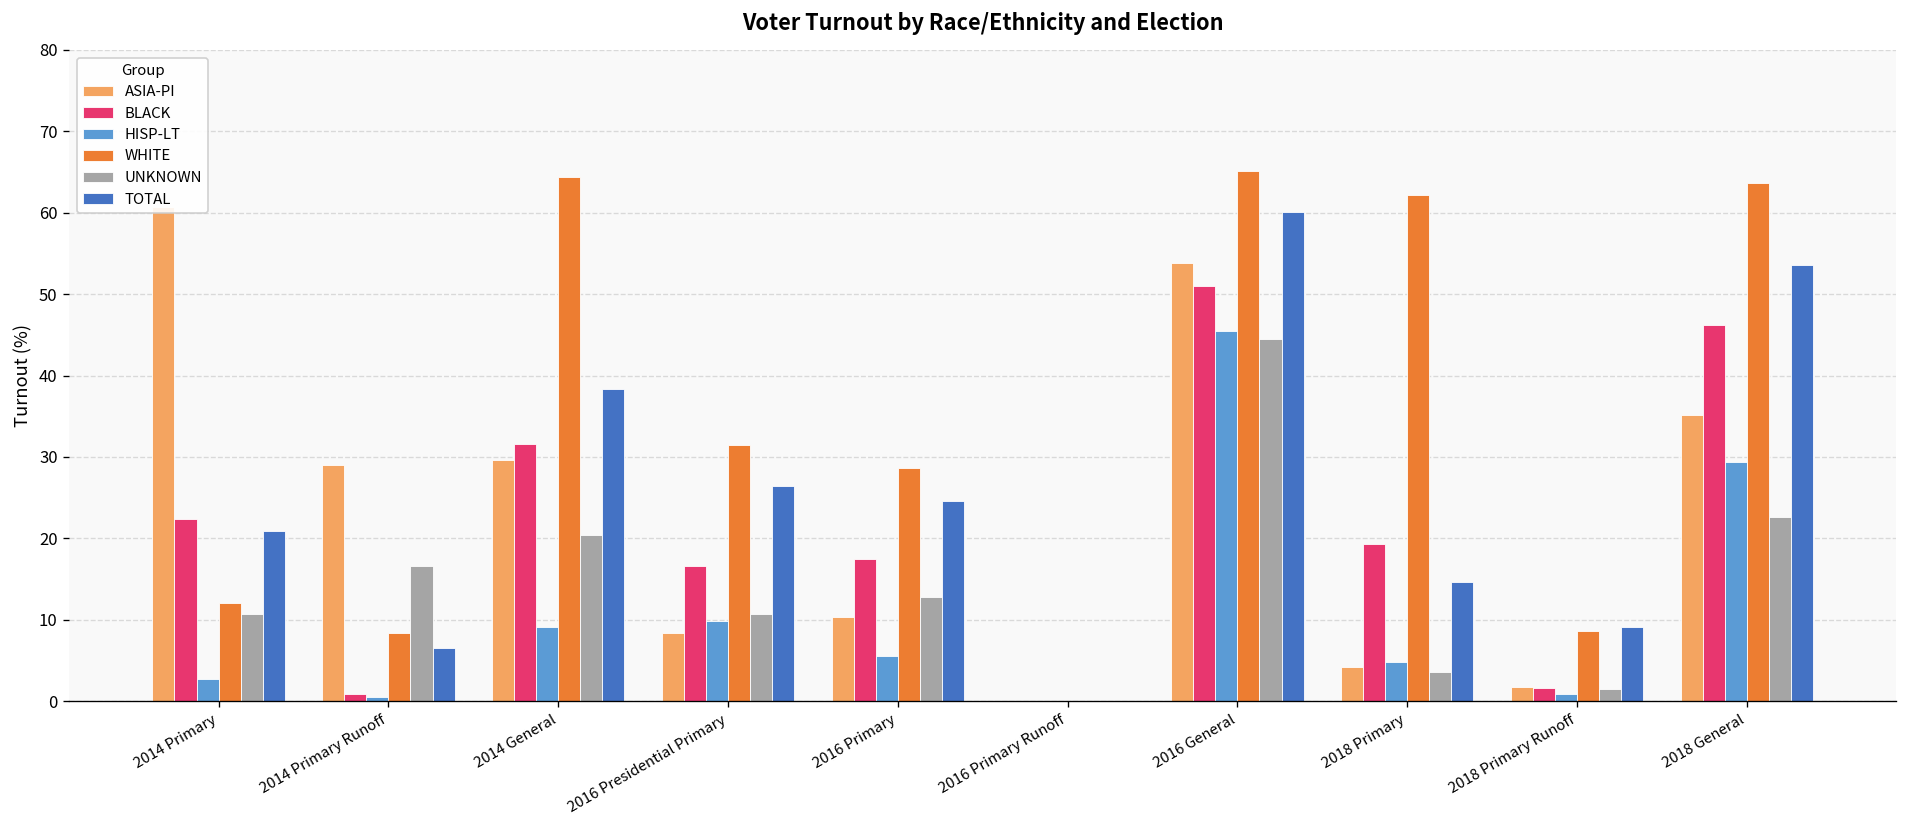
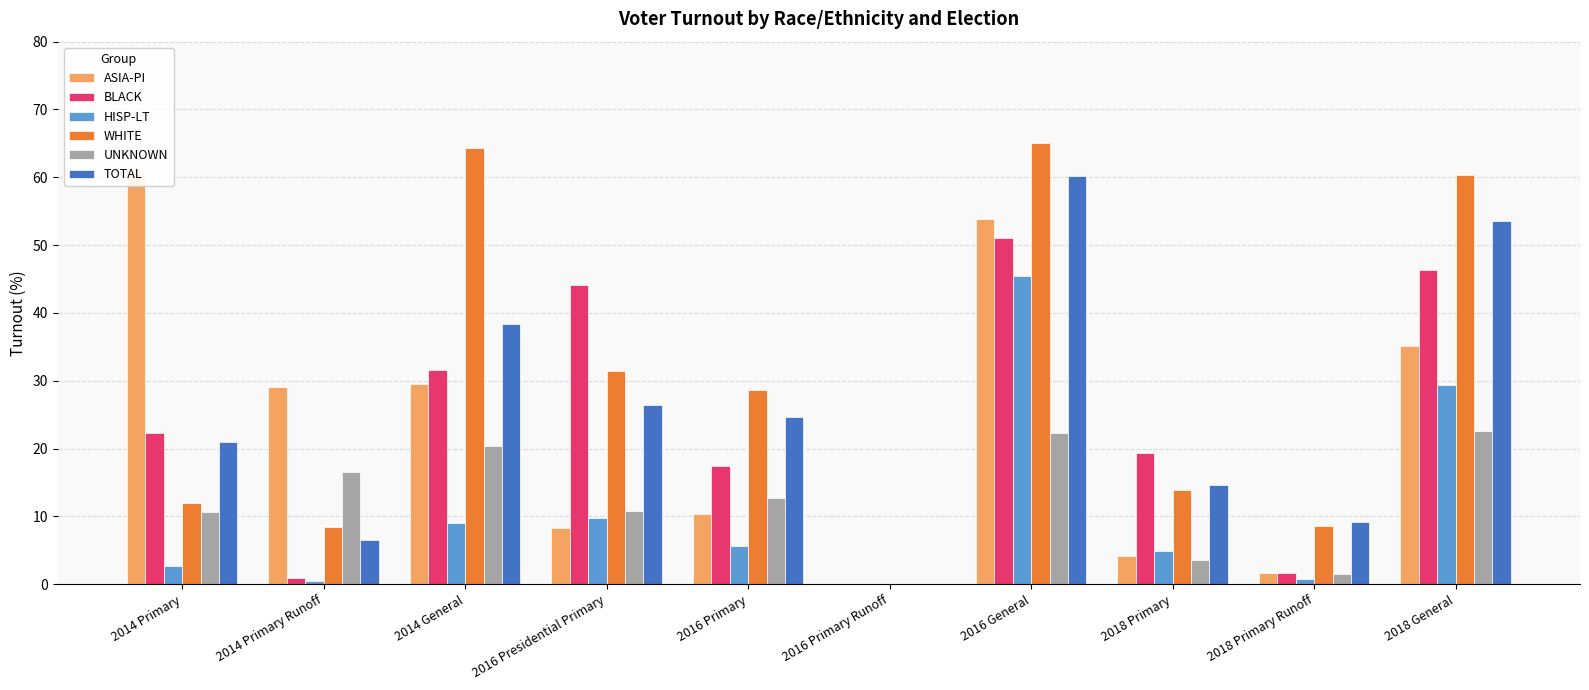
BLACK, 2016 Presidential Primary: 17 -> 44
UNKNOWN, 2016 General: 45 -> 22
WHITE, 2018 Primary: 62 -> 14
WHITE, 2018 General: 64 -> 60
